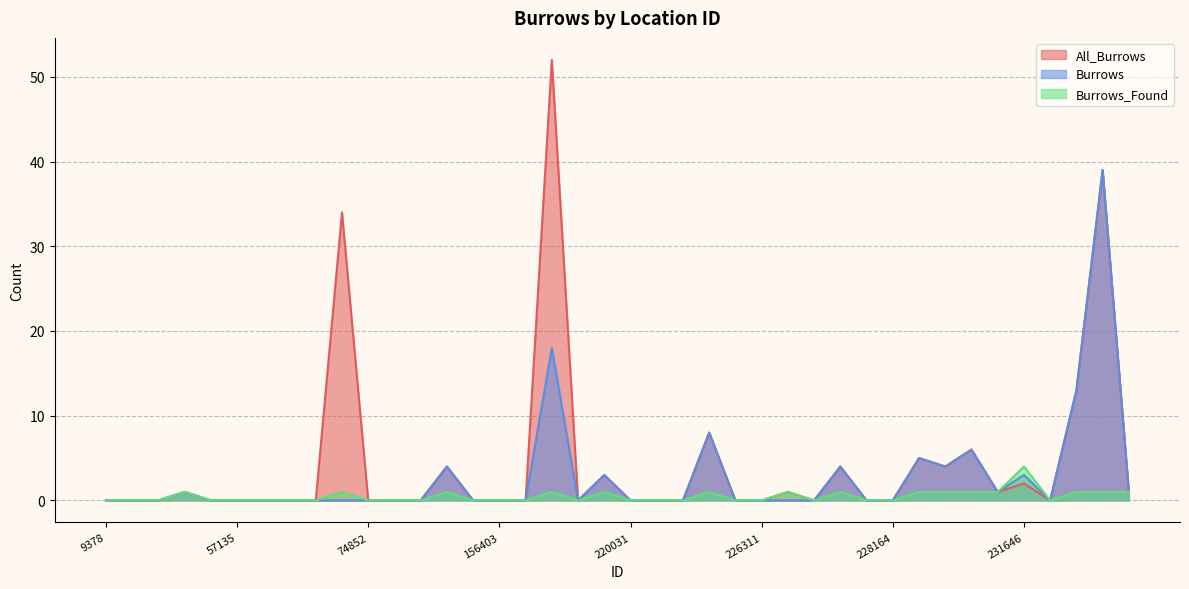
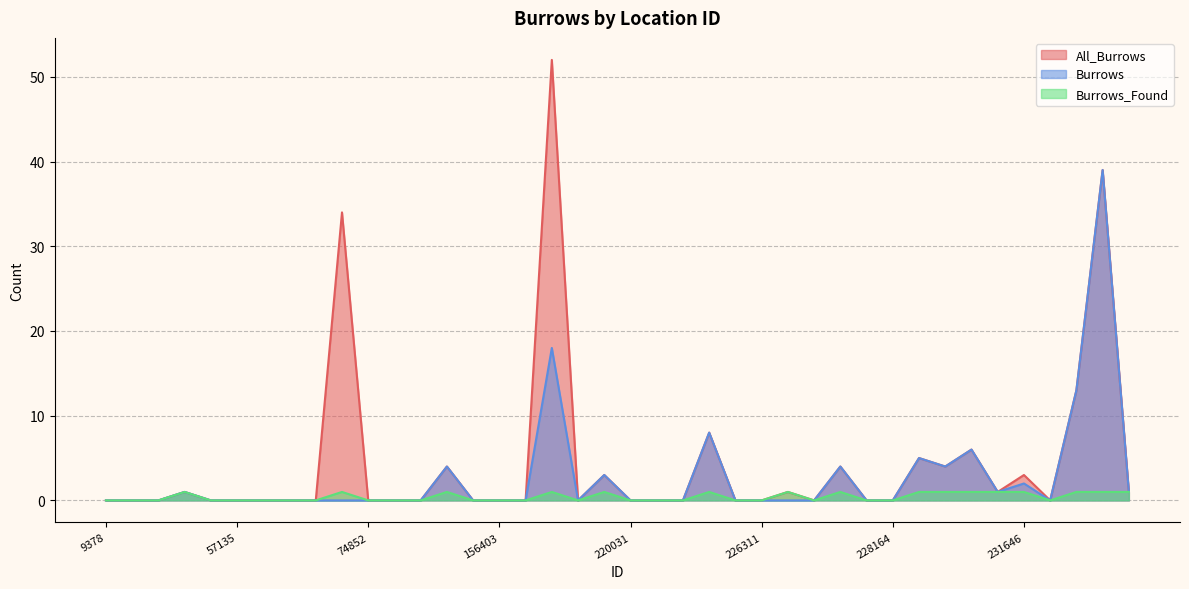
All_Burrows, 231646: 2 -> 3
Burrows, 231646: 3 -> 2
Burrows_Found, 231646: 4 -> 1
